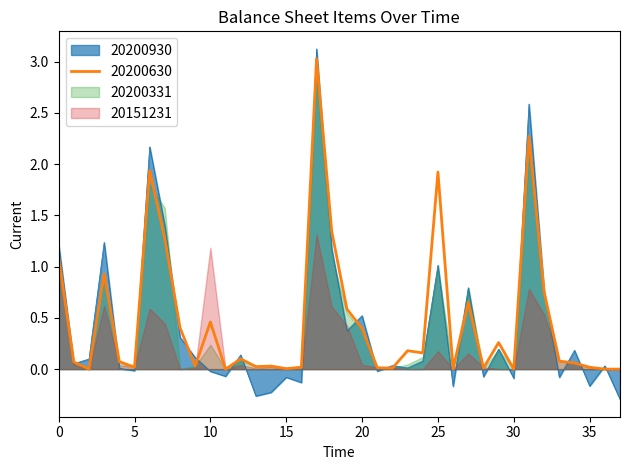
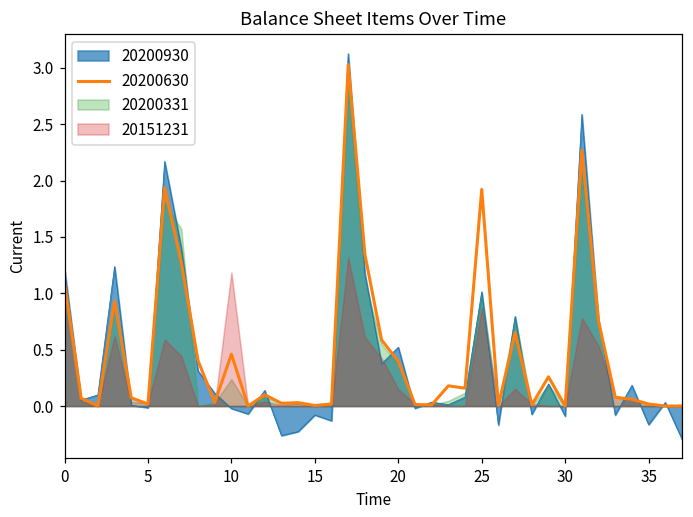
20151231, 20: 0.04 -> 0.15
20151231, 25: 0.17 -> 0.87
